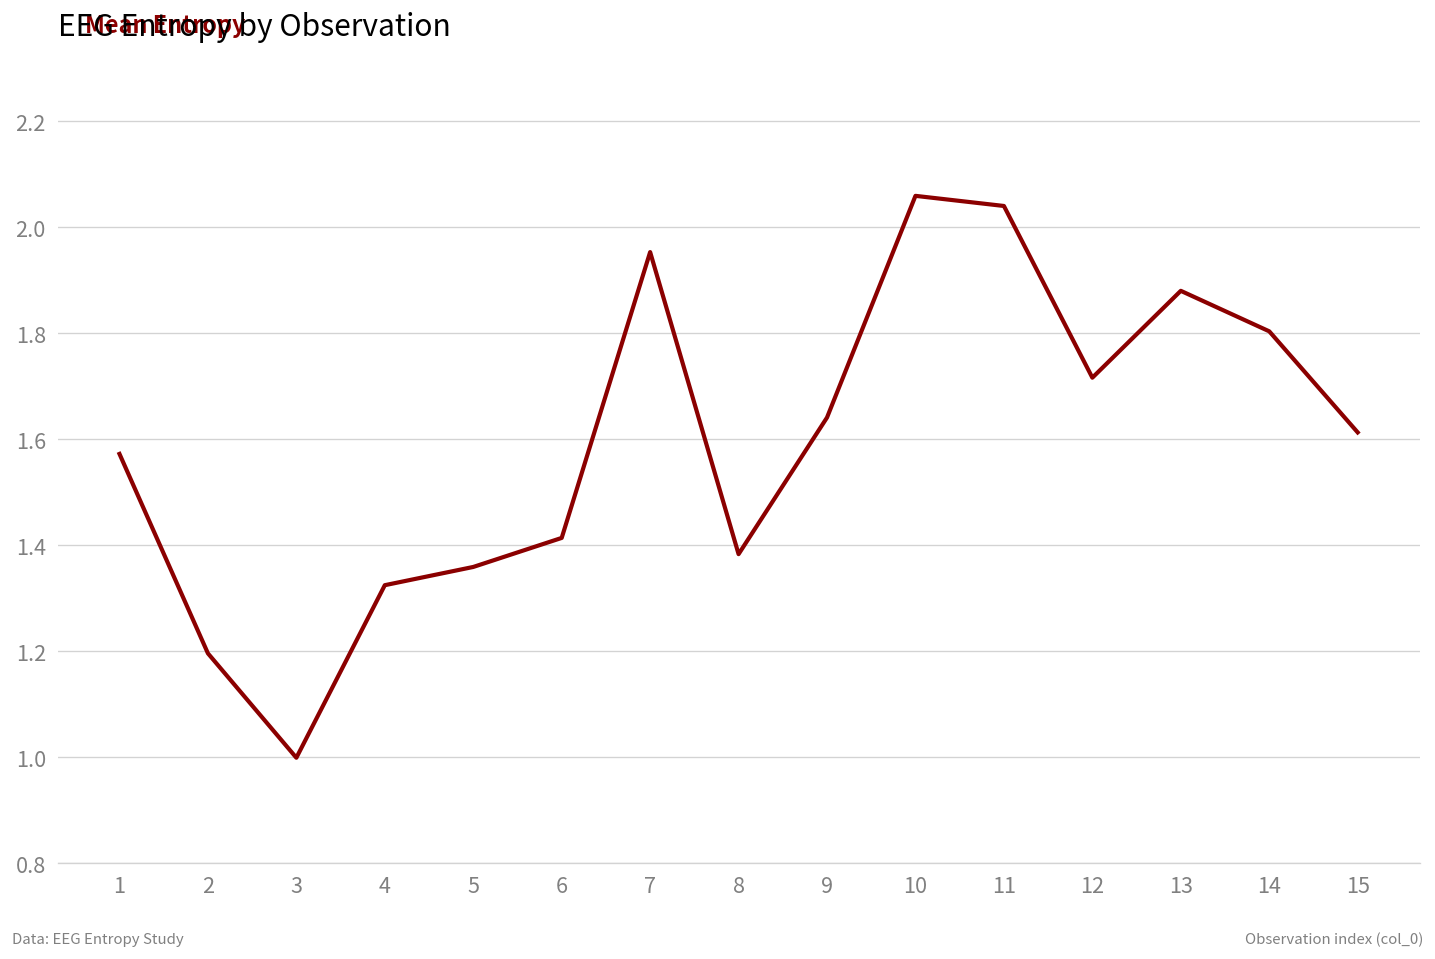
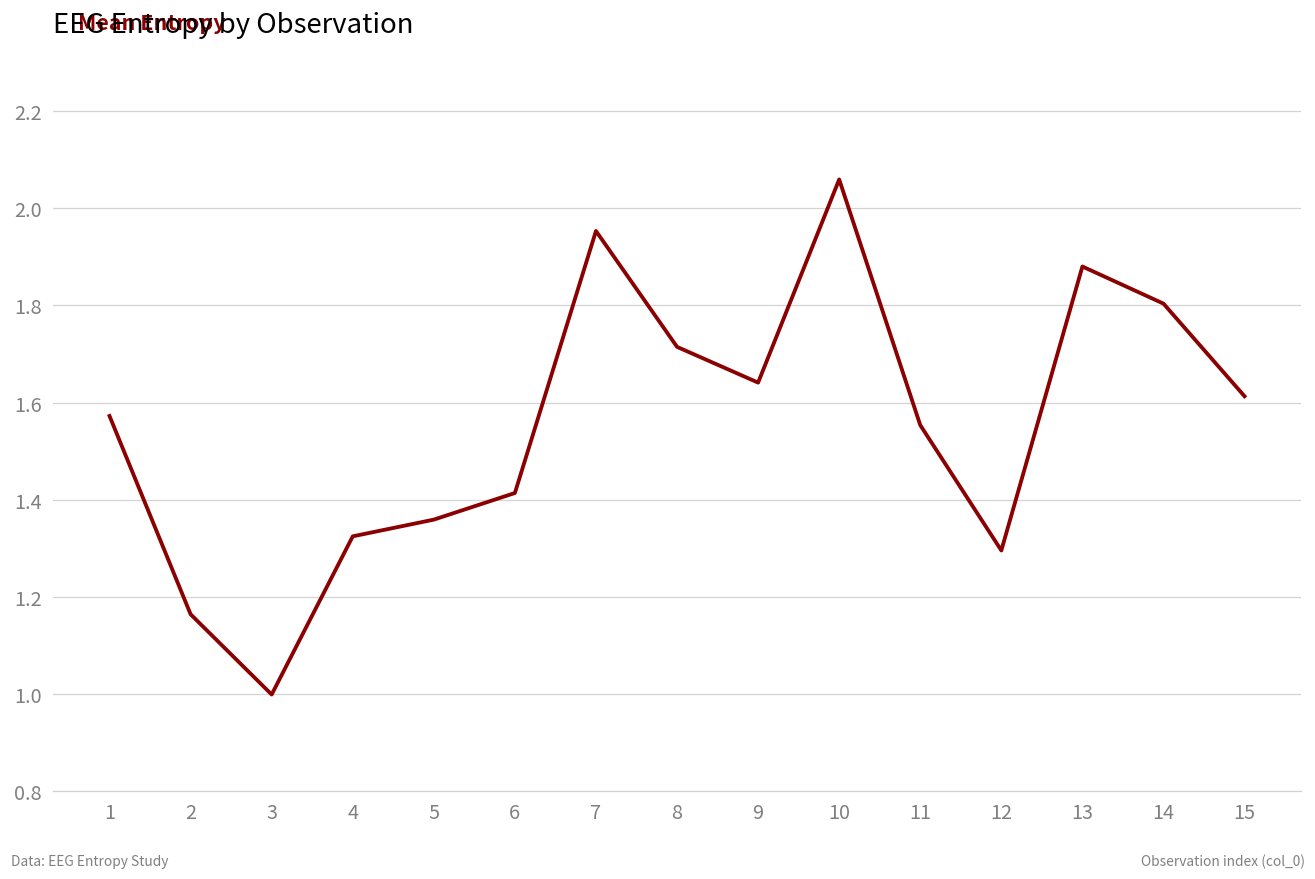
2: 1.20 -> 1.16
8: 1.38 -> 1.71
11: 2.04 -> 1.55
12: 1.72 -> 1.30
